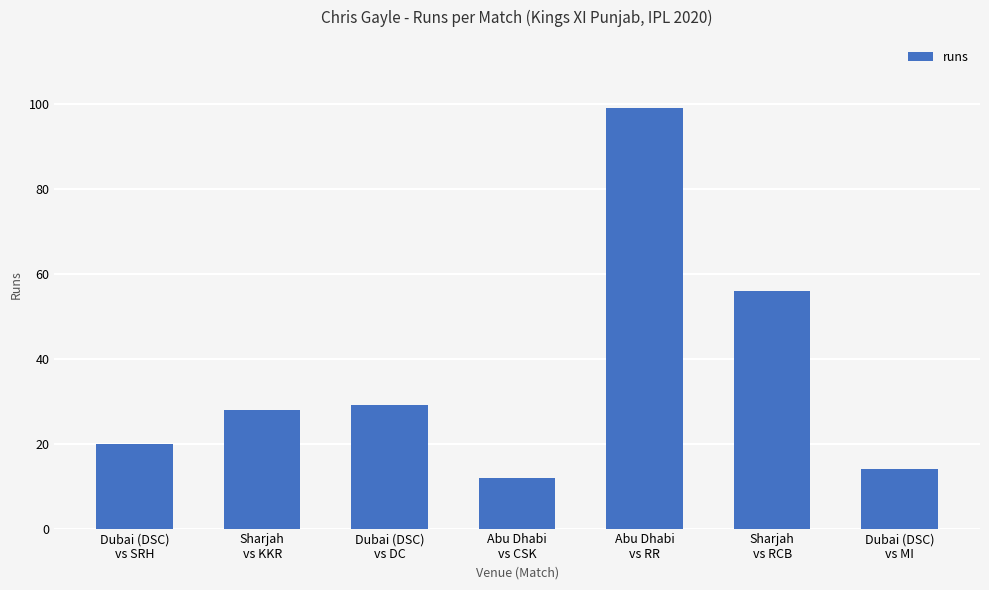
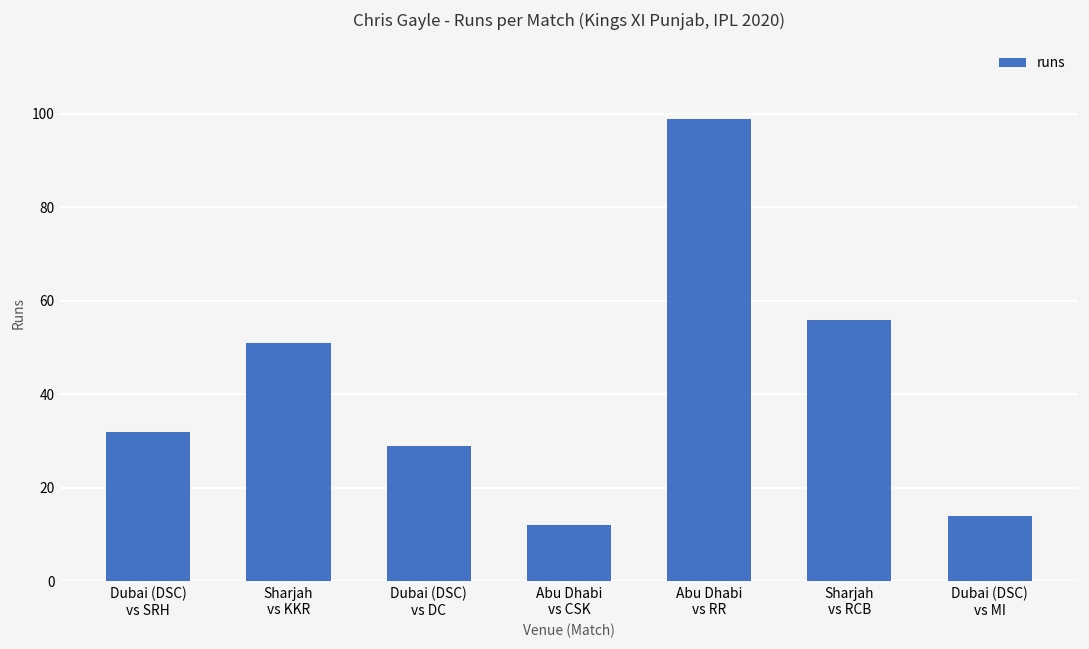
Dubai (DSC) vs SRH: 20 -> 32
Sharjah vs KKR: 28 -> 51
